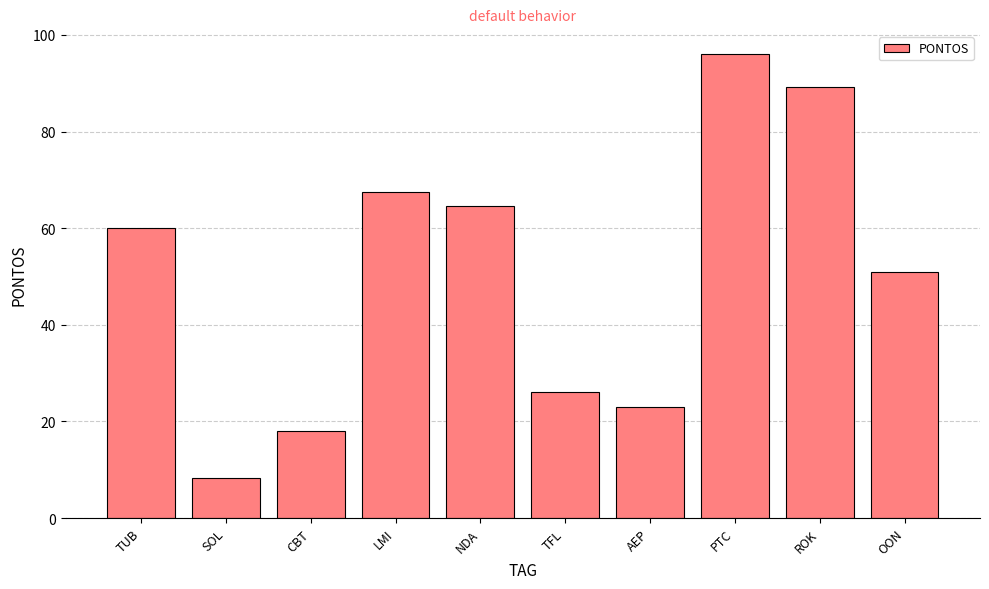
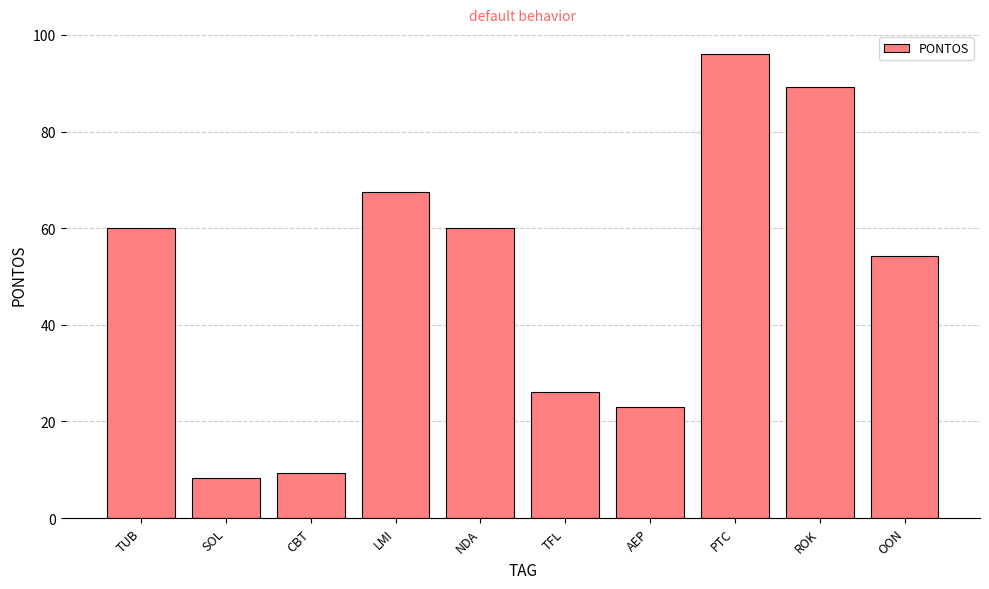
CBT: 18 -> 9
NDA: 65 -> 60
OON: 51 -> 54
